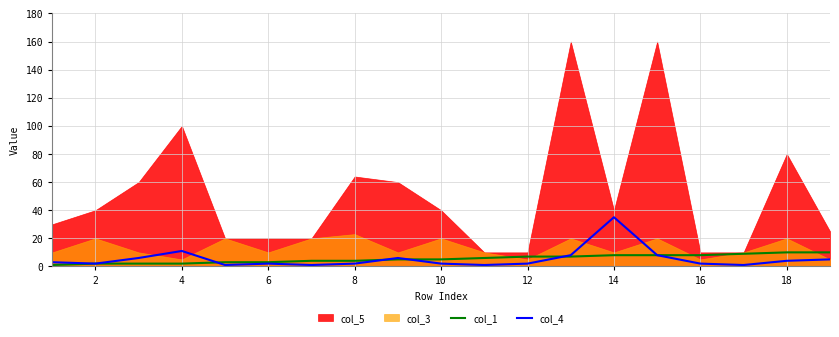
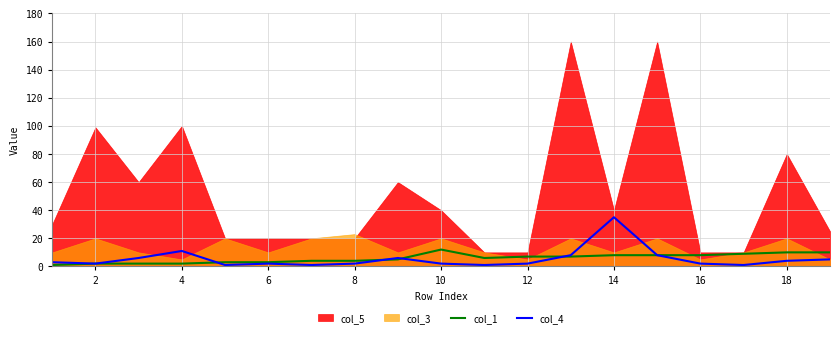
col_5, 2: 40 -> 99
col_5, 8: 64 -> 20
col_1, 10: 5 -> 12
